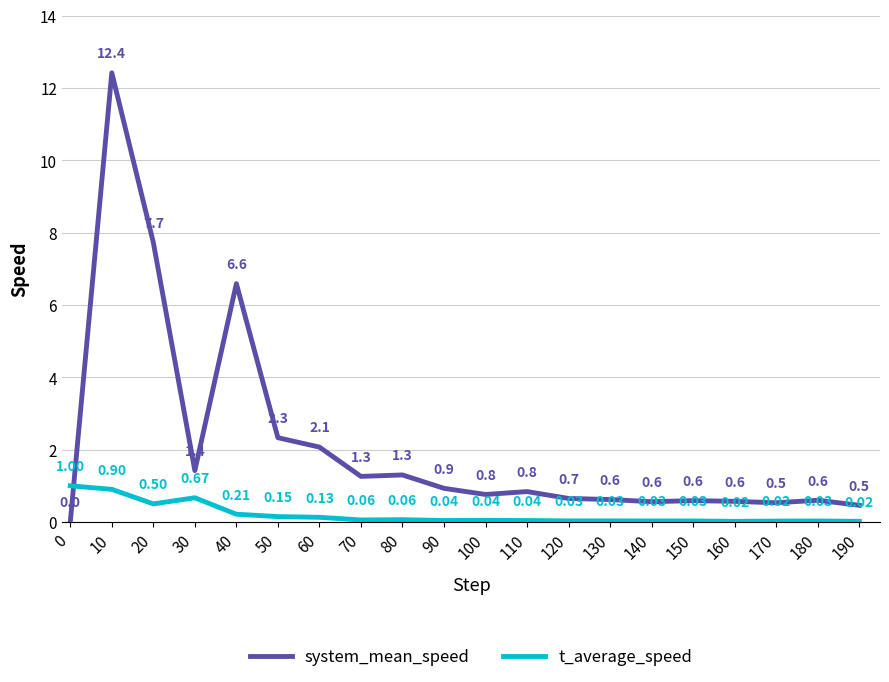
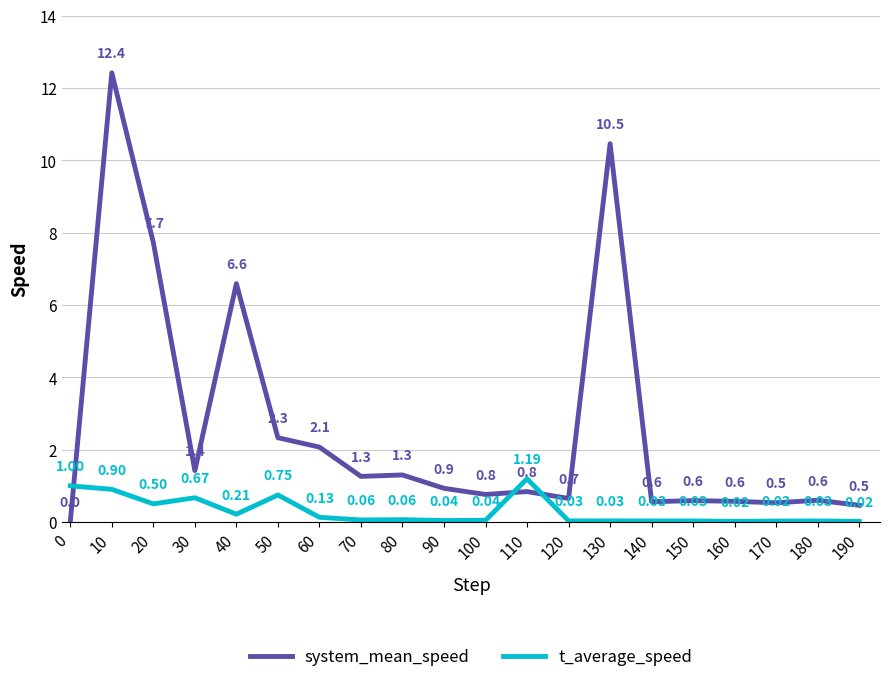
t_average_speed, 50: 0.15 -> 0.75
t_average_speed, 110: 0.04 -> 1.19
system_mean_speed, 130: 0.6 -> 10.5
